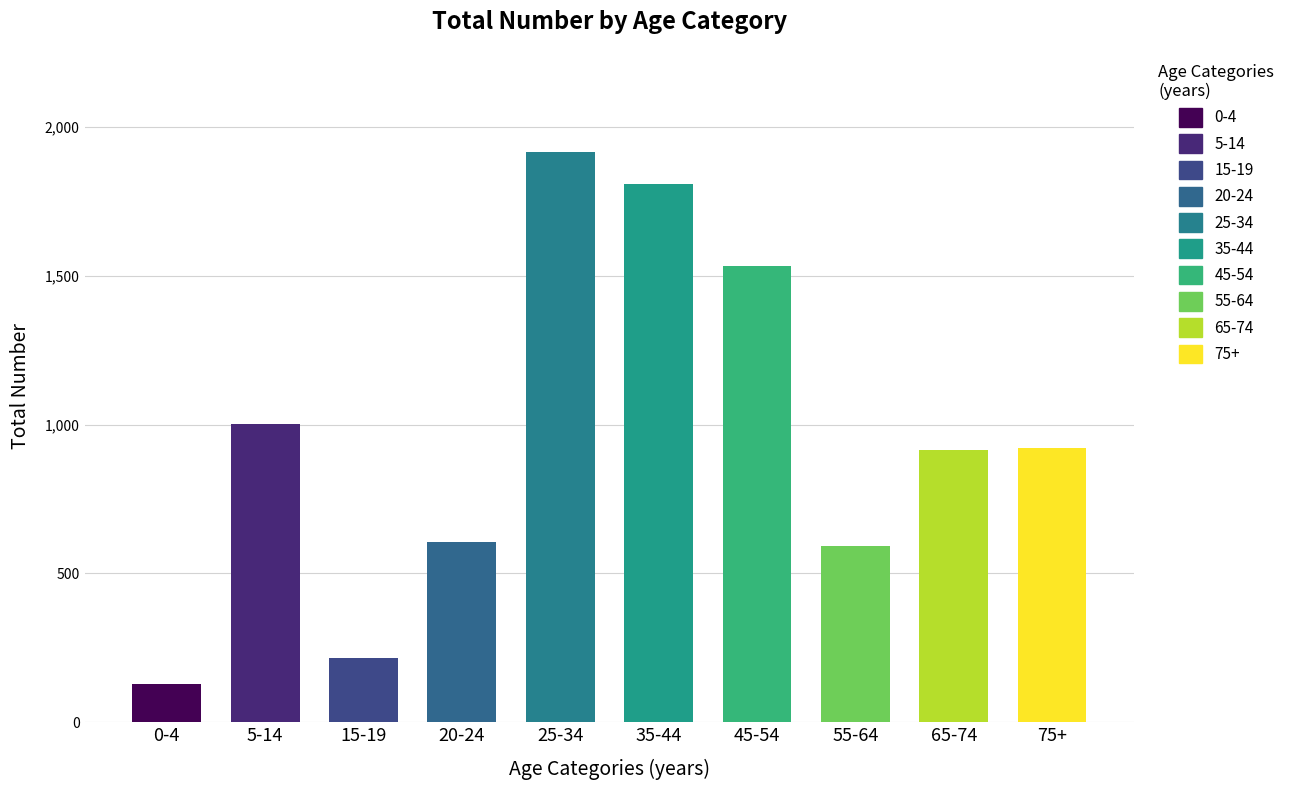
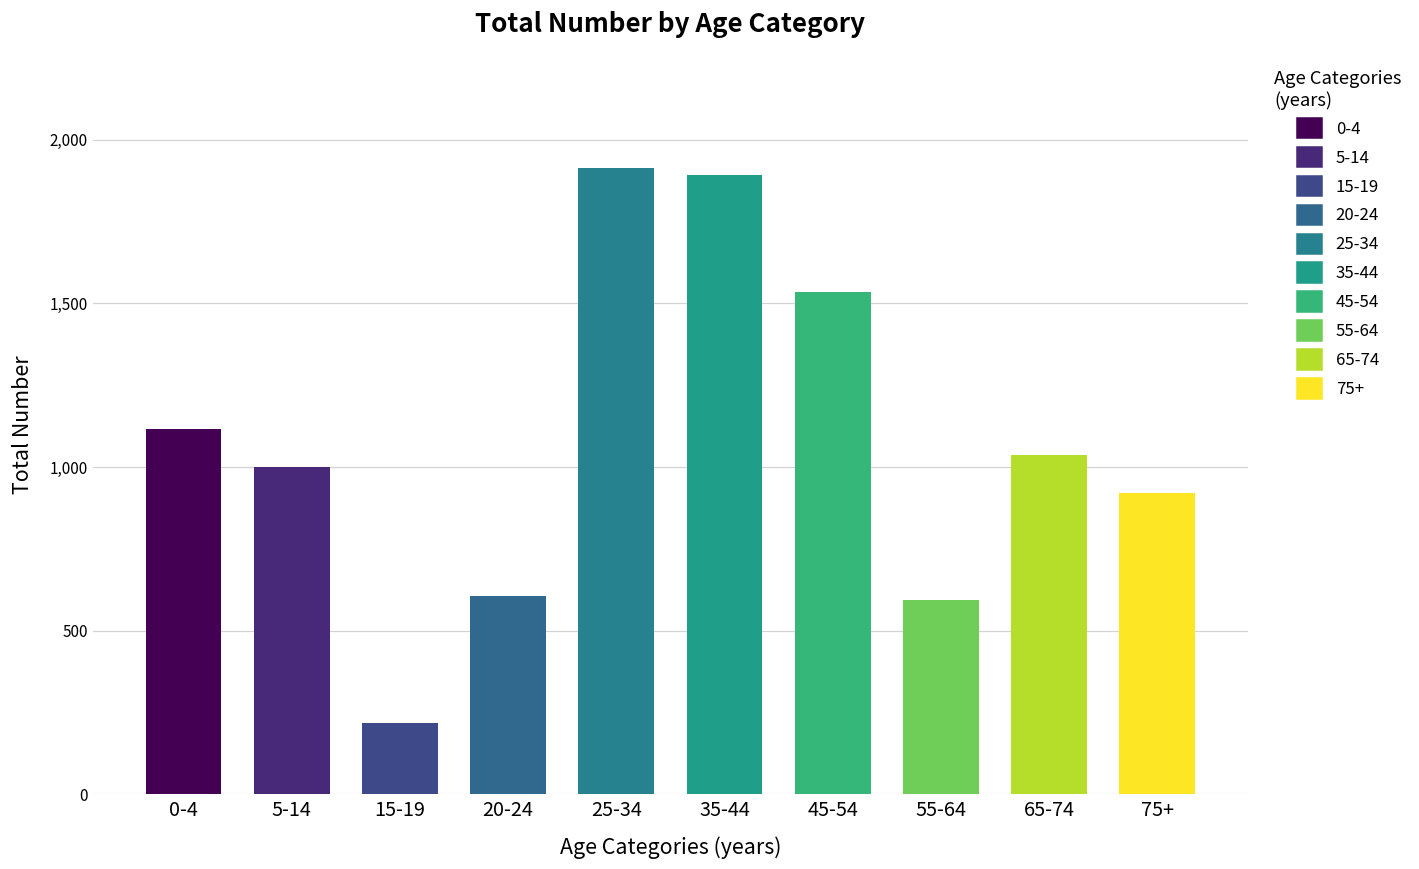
0-4: 130 -> 1,120
35-44: 1,810 -> 1,890
65-74: 910 -> 1,040
